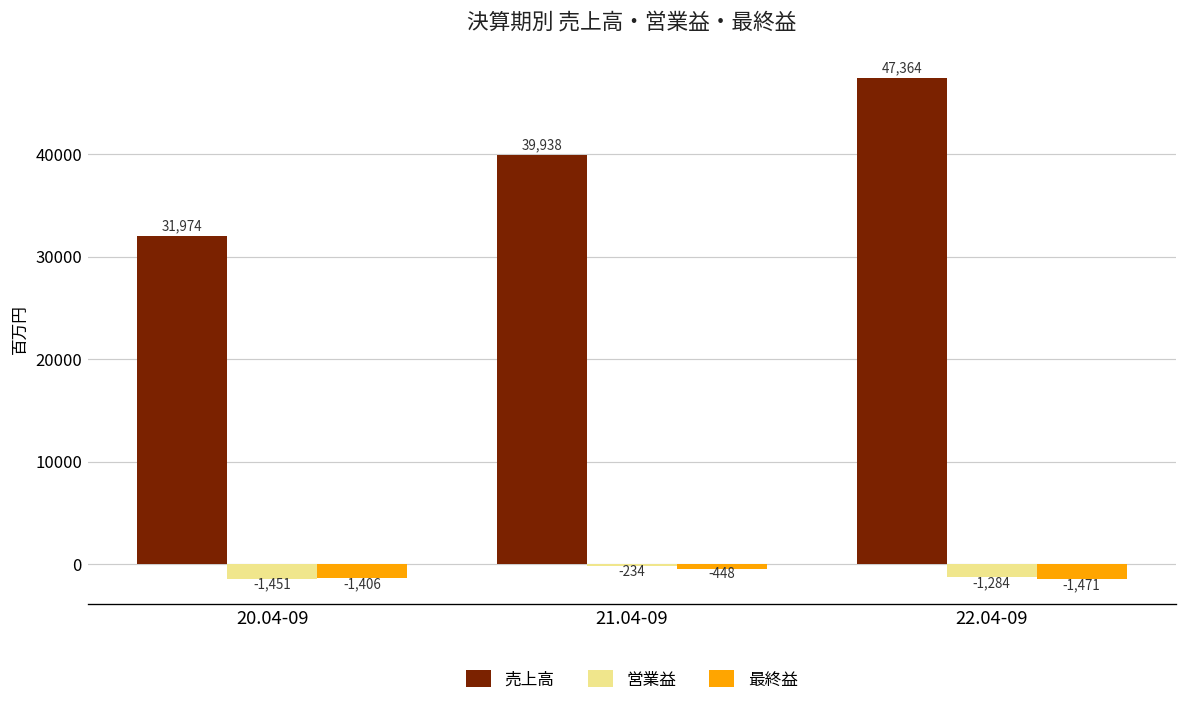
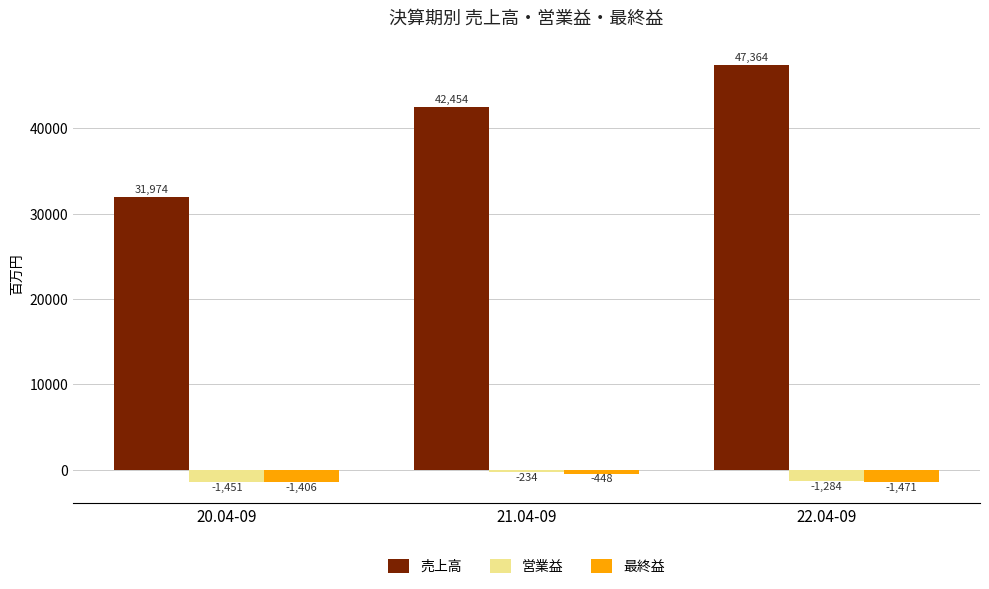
売上高, 21.04-09: 39,938 -> 42,454
